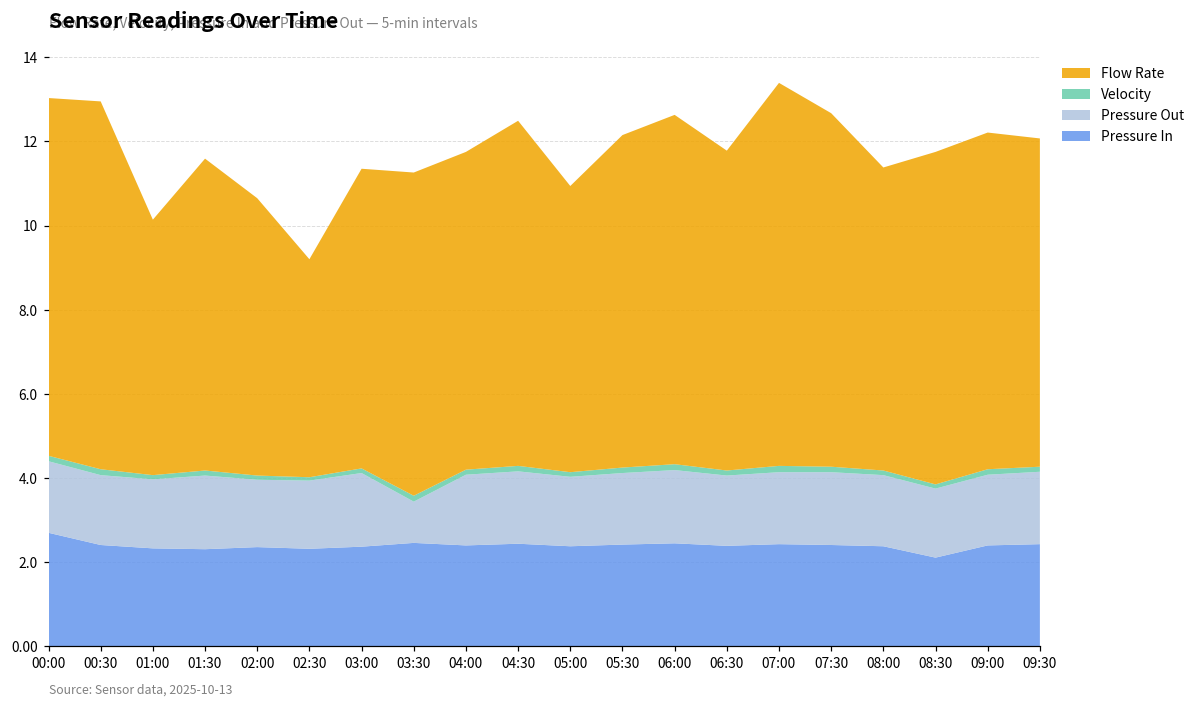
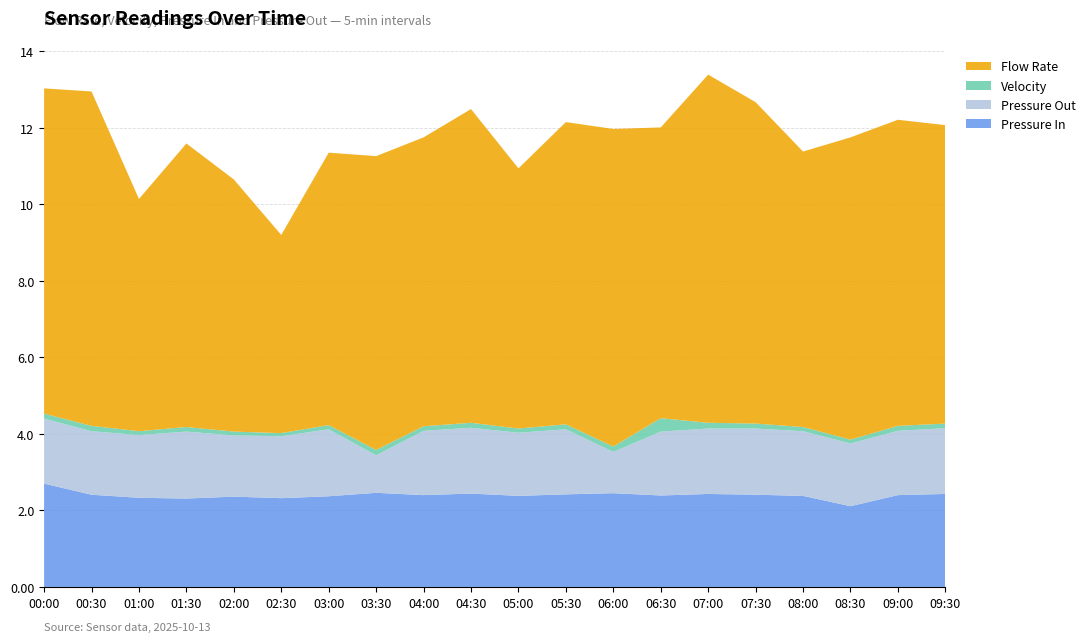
Pressure Out, 06:00: 1.7 -> 1.1
Velocity, 06:30: 0.1 -> 0.3
